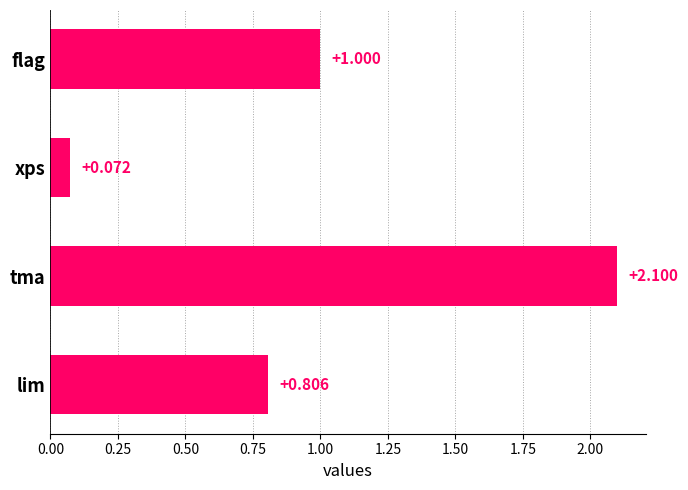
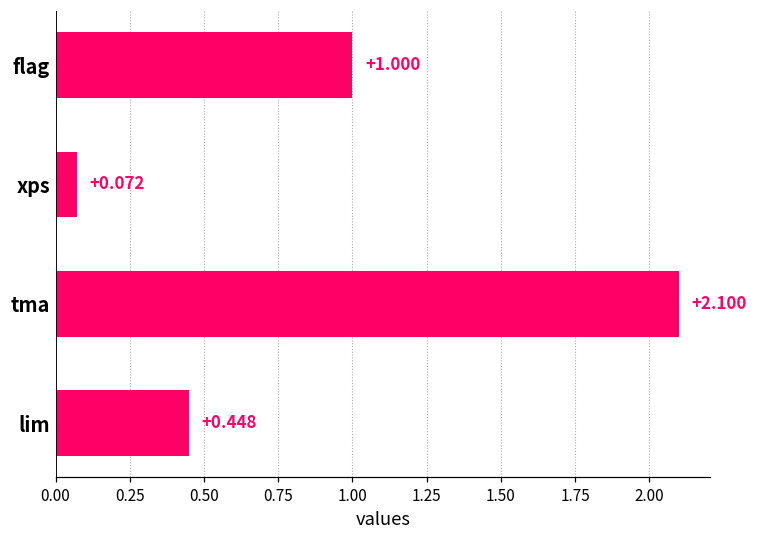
lim: +0.806 -> +0.448
